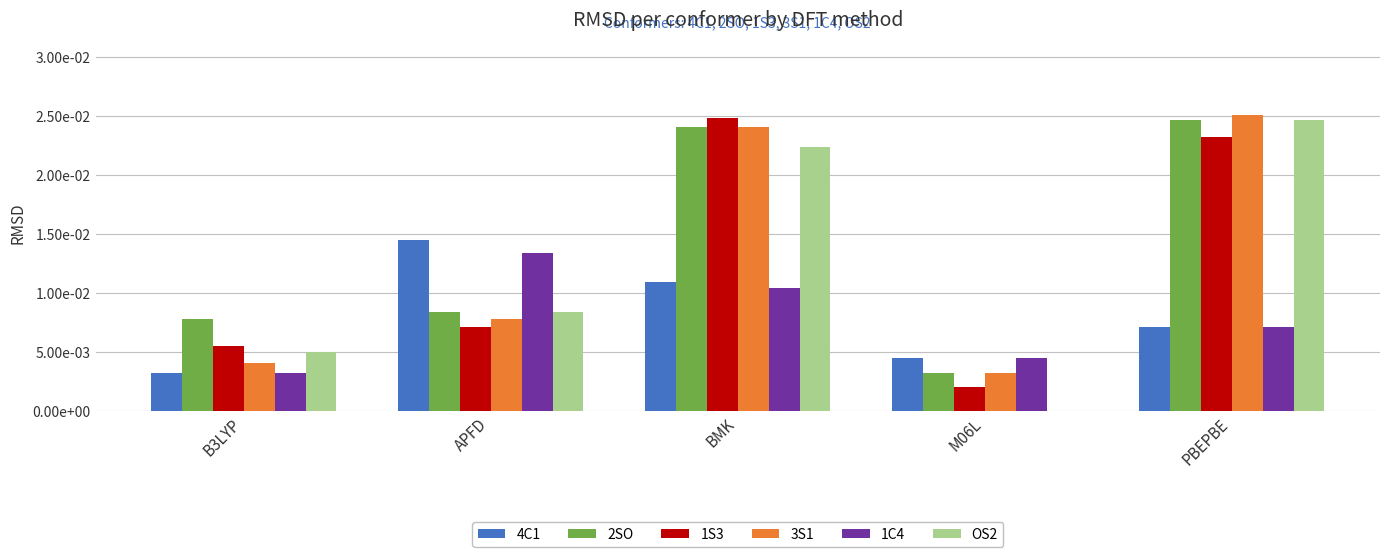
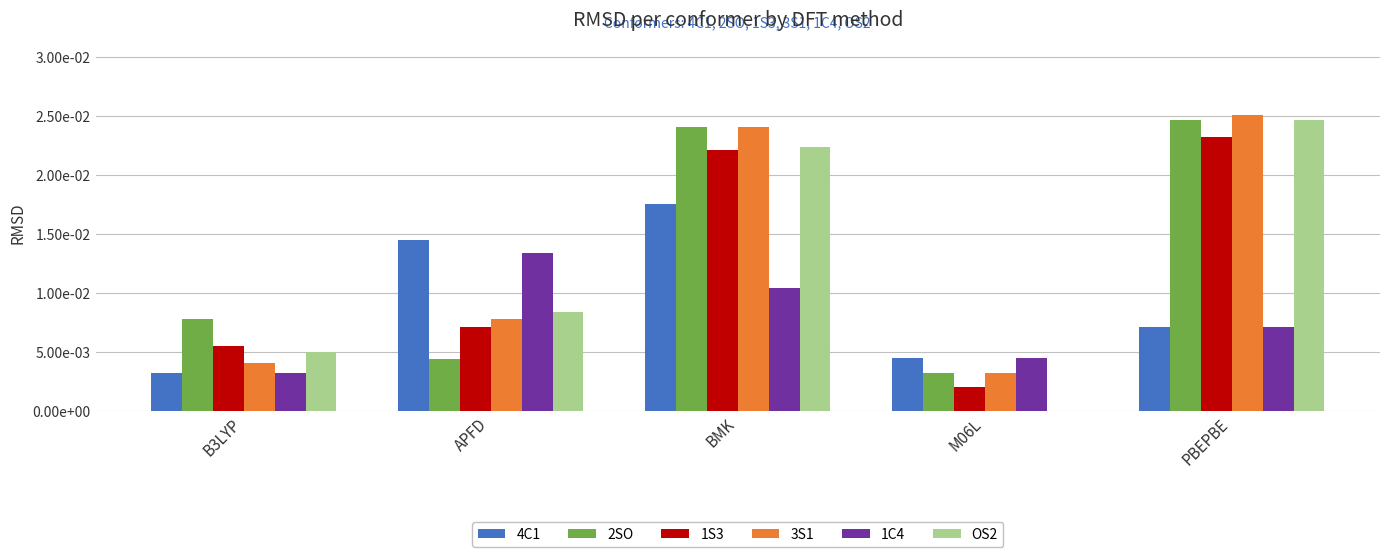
2SO, APFD: 0.0084 -> 0.0044
4C1, BMK: 0.0110 -> 0.0175
1S3, BMK: 0.0248 -> 0.0221
